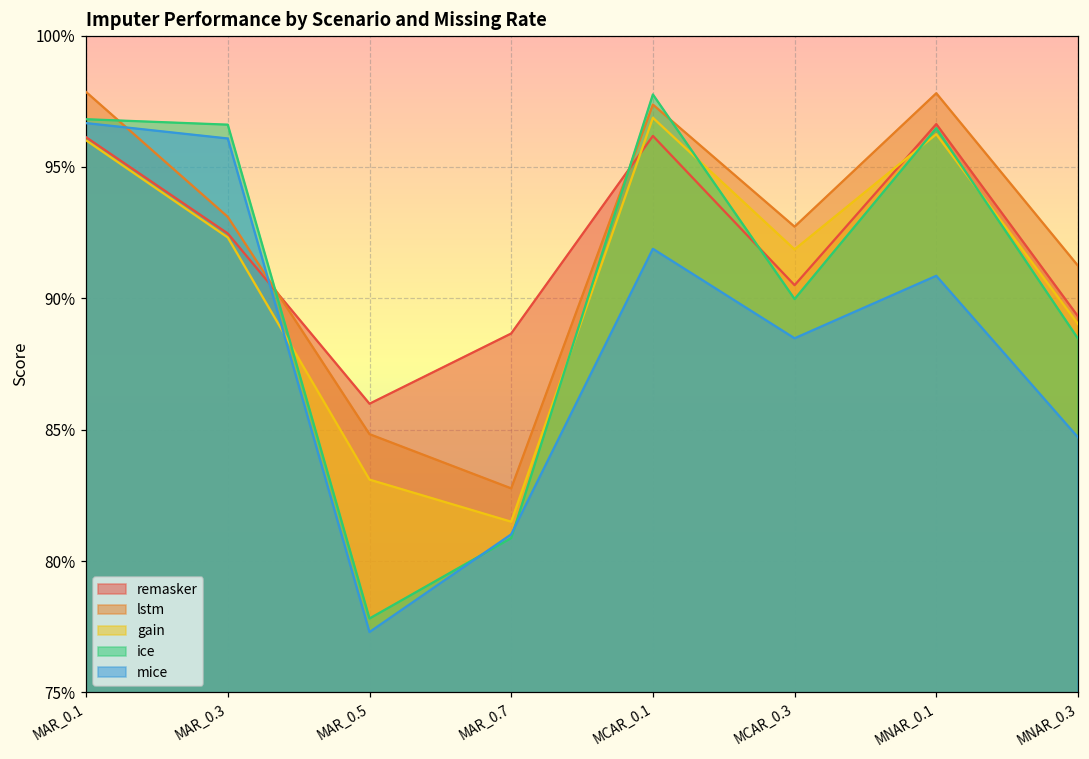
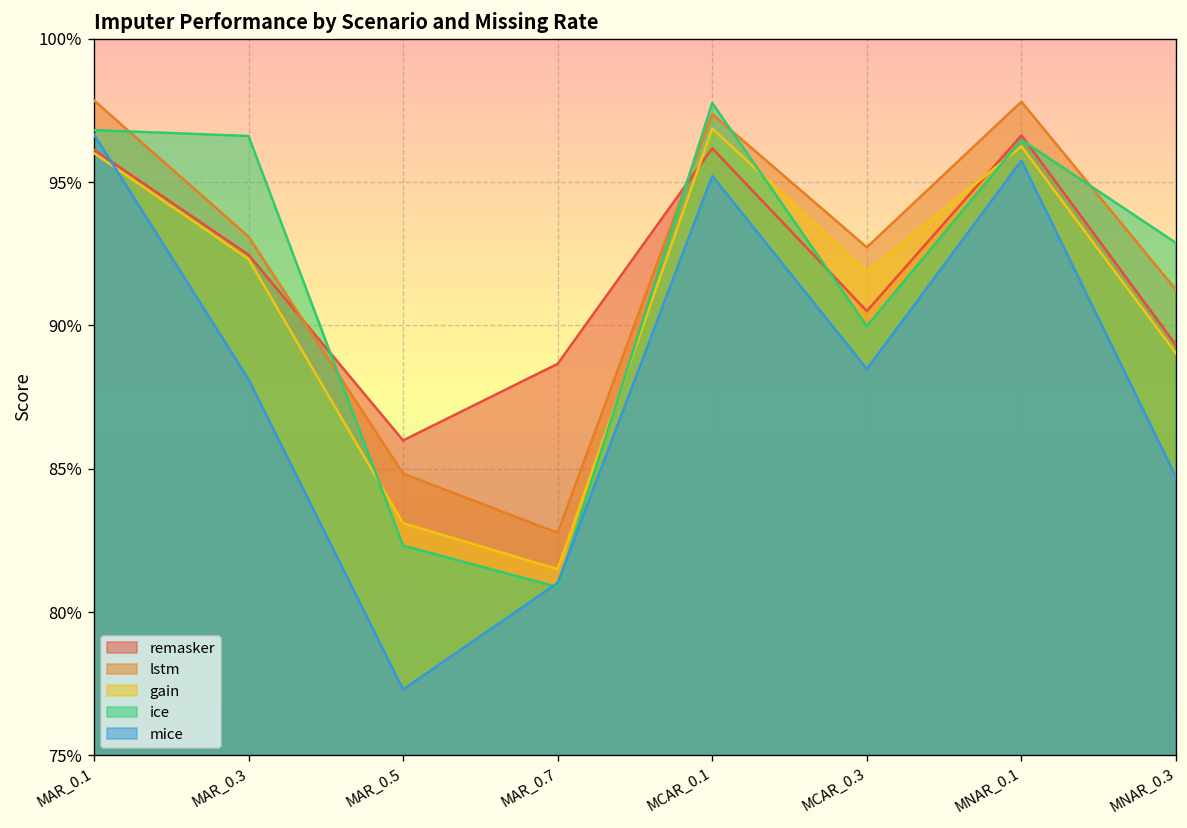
mice, MAR_0.3: 96.1% -> 88.1%
ice, MAR_0.5: 77.8% -> 82.3%
mice, MCAR_0.1: 91.9% -> 95.2%
mice, MNAR_0.1: 90.9% -> 95.8%
ice, MNAR_0.3: 88.5% -> 92.9%
